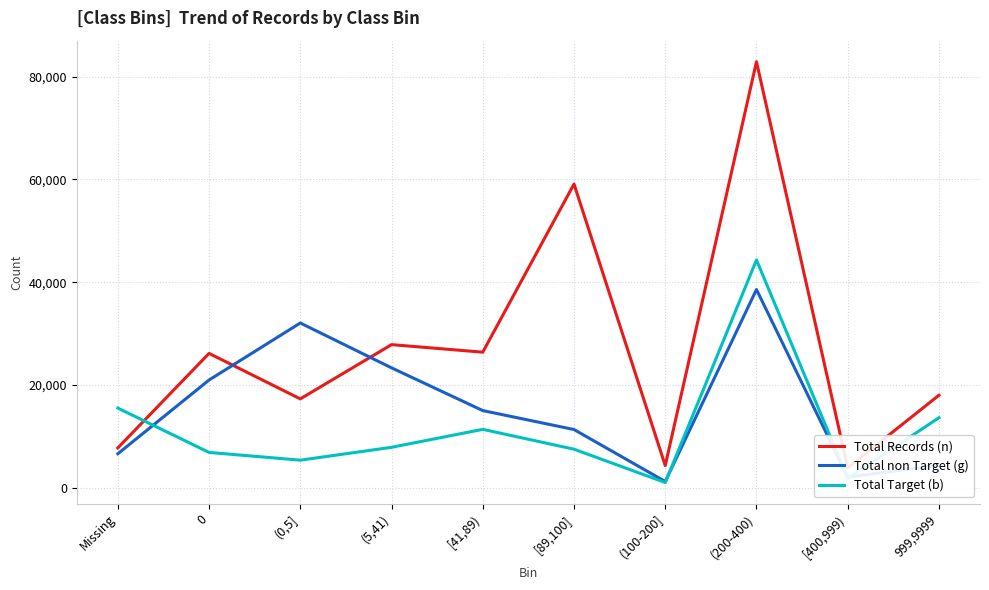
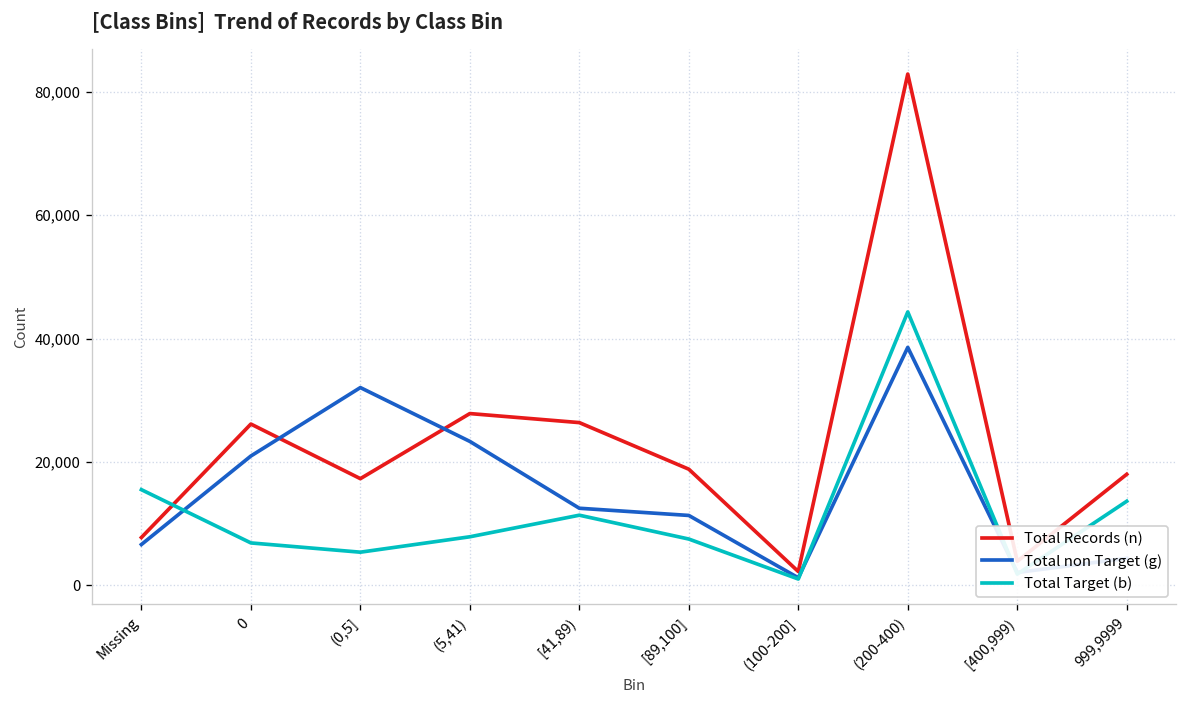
Total non Target (g), [41,89): 15,000 -> 12,000
Total Records (n), [89,100]: 59,000 -> 19,000
Total Records (n), (100-200]: 4,000 -> 2,000
